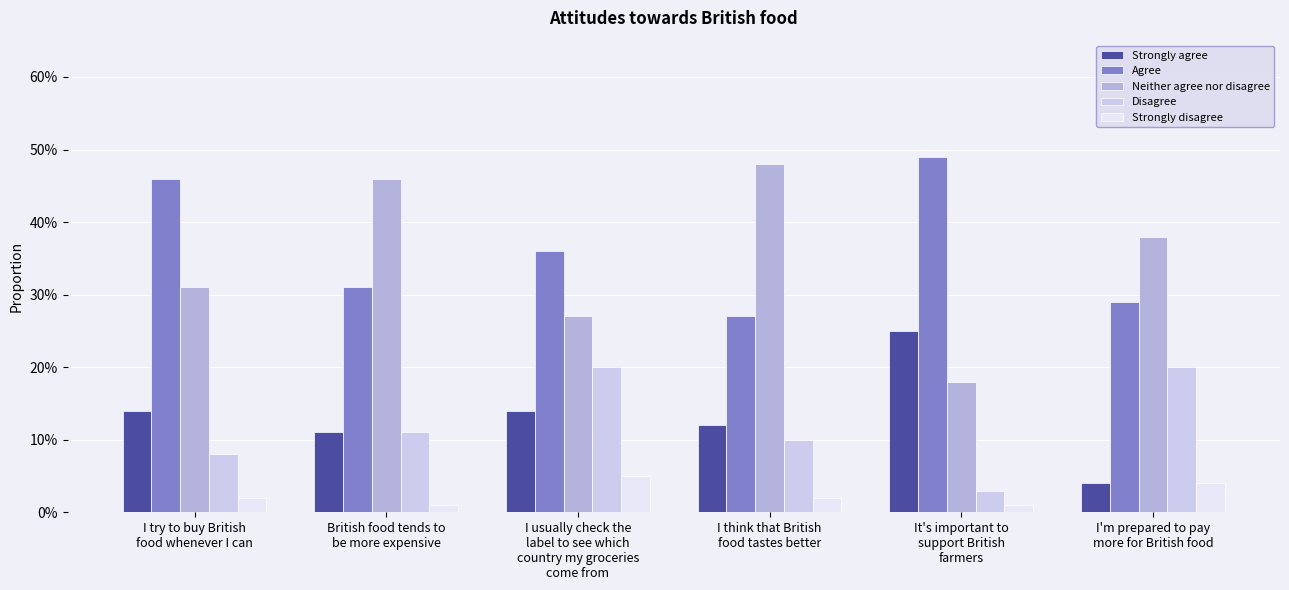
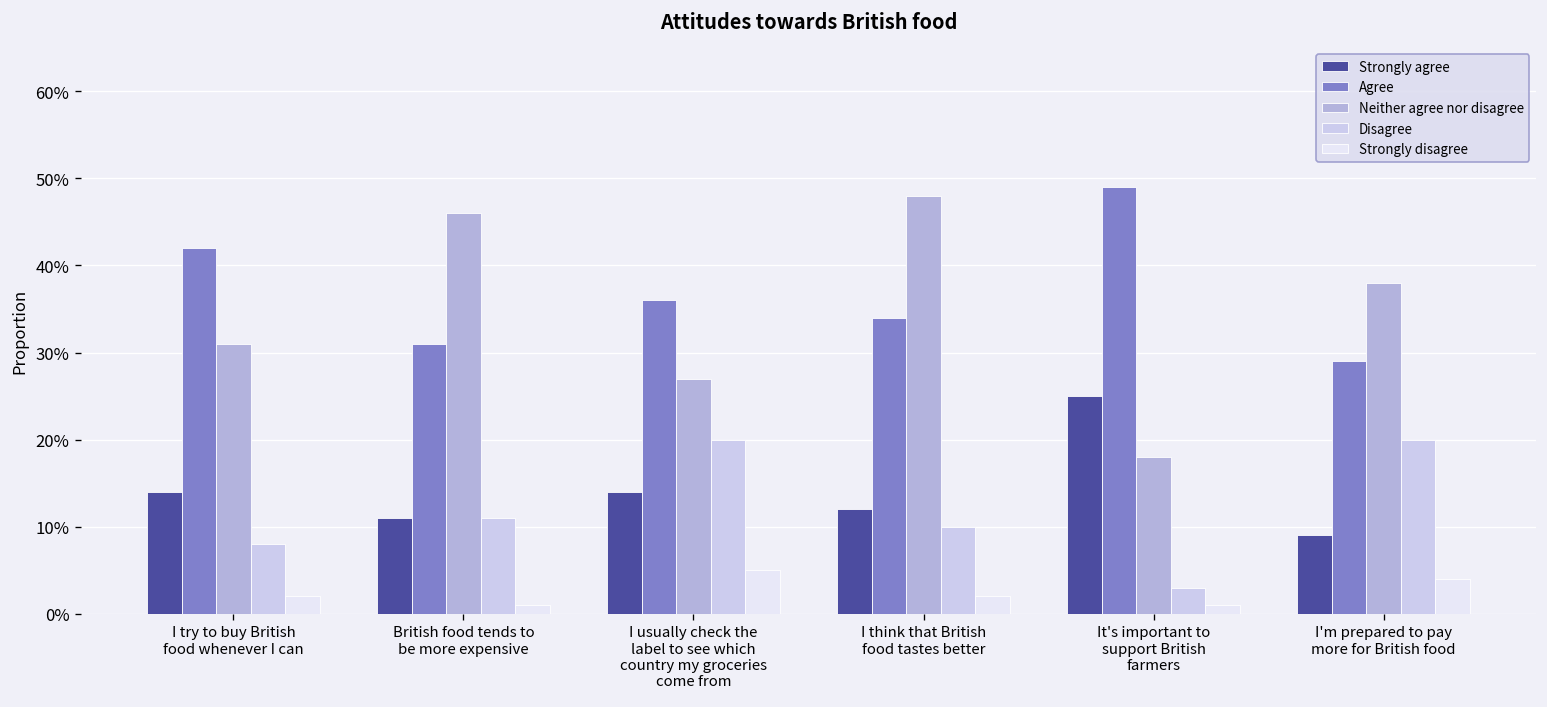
Agree, I try to buy British food whenever I can: 46% -> 42%
Agree, I think that British food tastes better: 27% -> 34%
Strongly agree, I'm prepared to pay more for British food: 4% -> 9%
